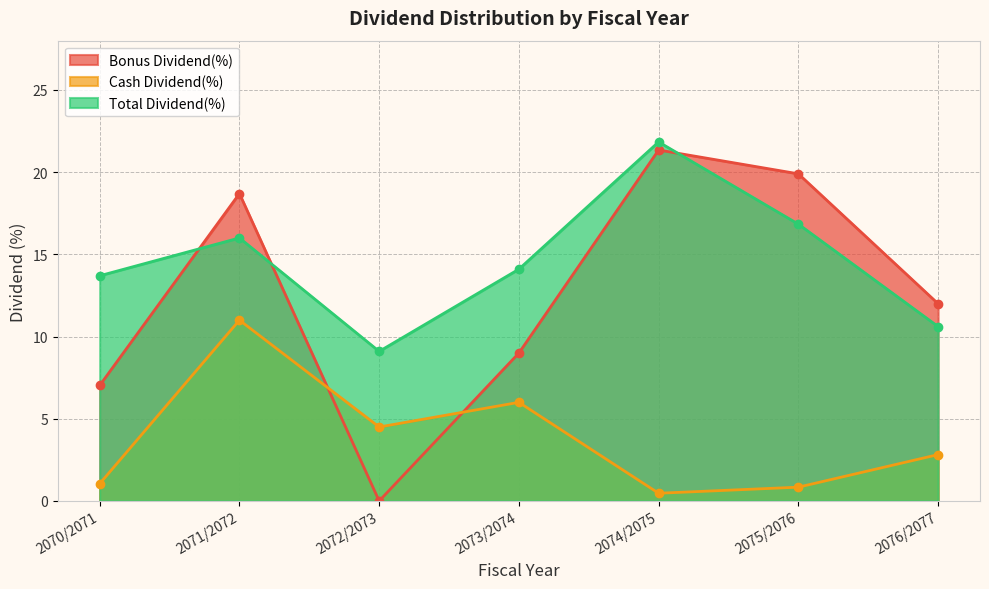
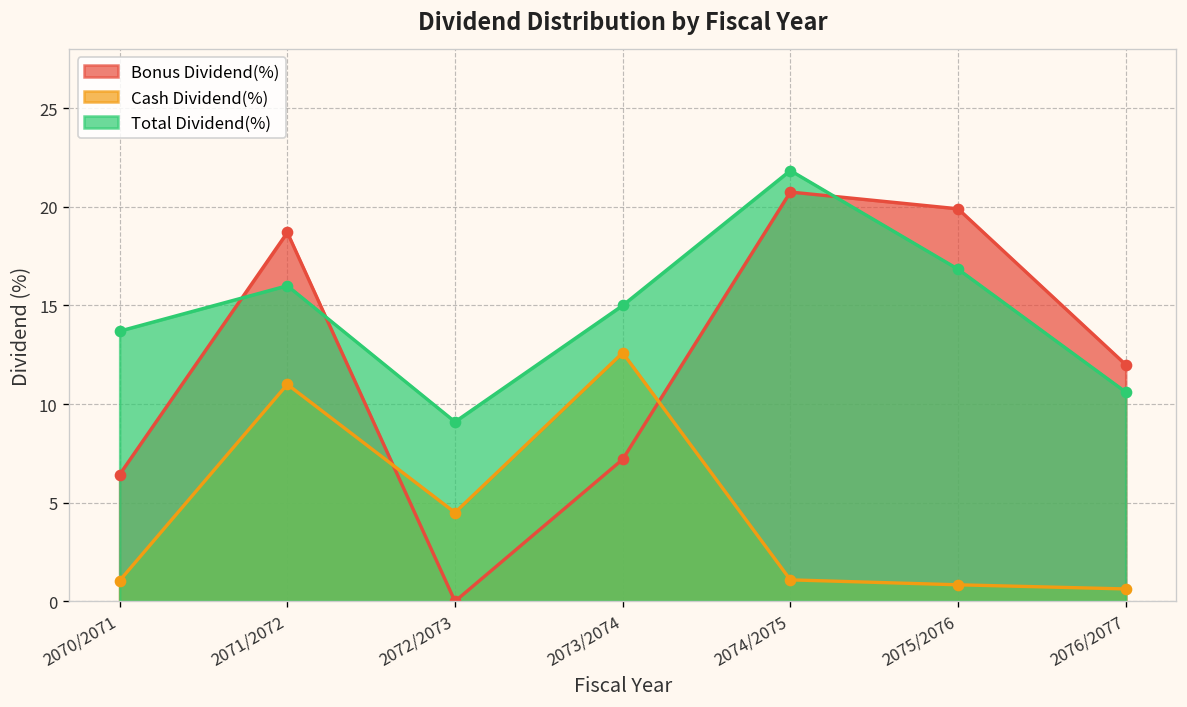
Bonus Dividend(%), 2070/2071: 7.0 -> 6.4
Bonus Dividend(%), 2073/2074: 9.0 -> 7.2
Cash Dividend(%), 2073/2074: 6.0 -> 12.6
Total Dividend(%), 2073/2074: 14.1 -> 15.0
Bonus Dividend(%), 2074/2075: 21.4 -> 20.8
Cash Dividend(%), 2074/2075: 0.5 -> 1.1
Cash Dividend(%), 2076/2077: 2.8 -> 0.6
